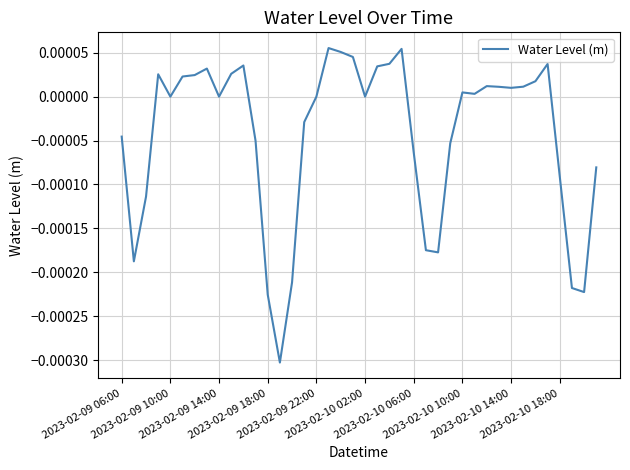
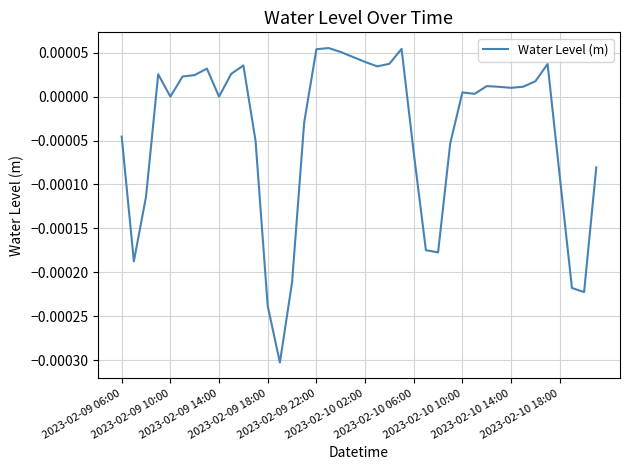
2023-02-09 18:00: -0.00023 -> -0.00024
2023-02-09 22:00: 0.0000 -> 0.0001
2023-02-10 02:00: 0.00000 -> 0.00004
